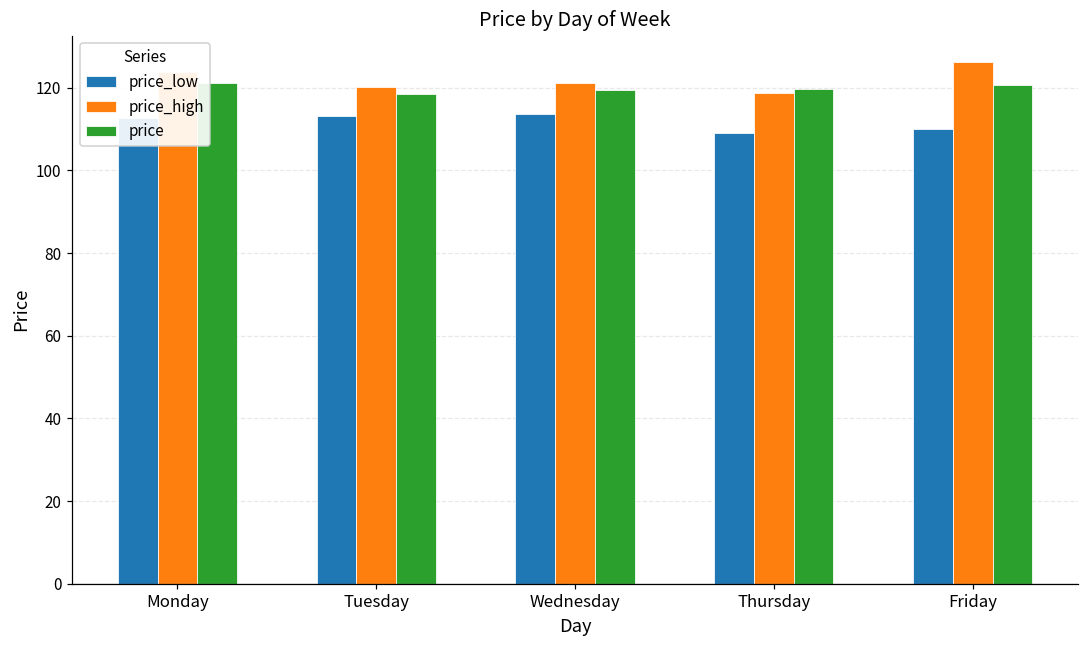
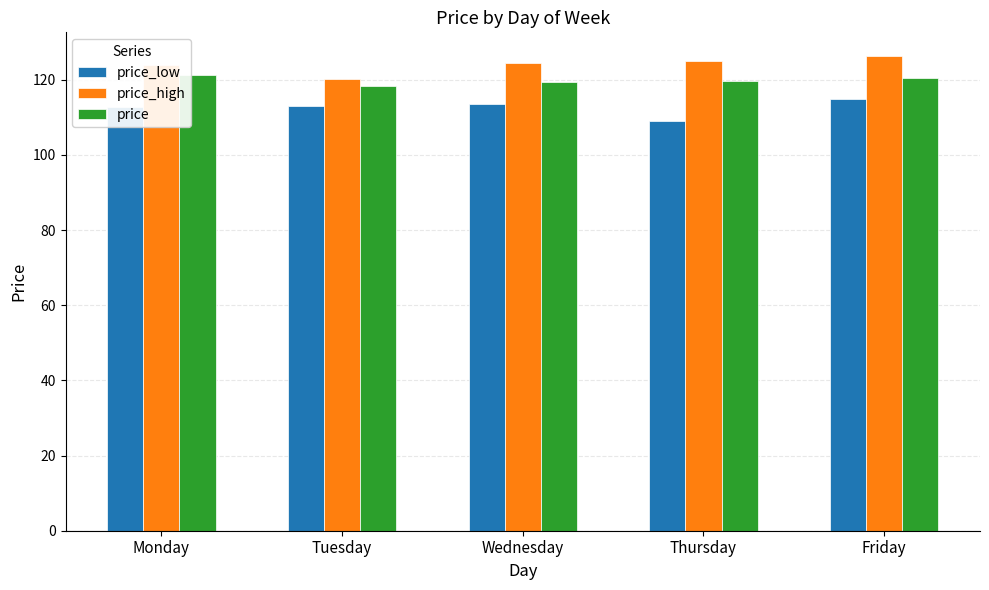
price_high, Wednesday: 121 -> 125
price_high, Thursday: 119 -> 125
price_low, Friday: 110 -> 115
